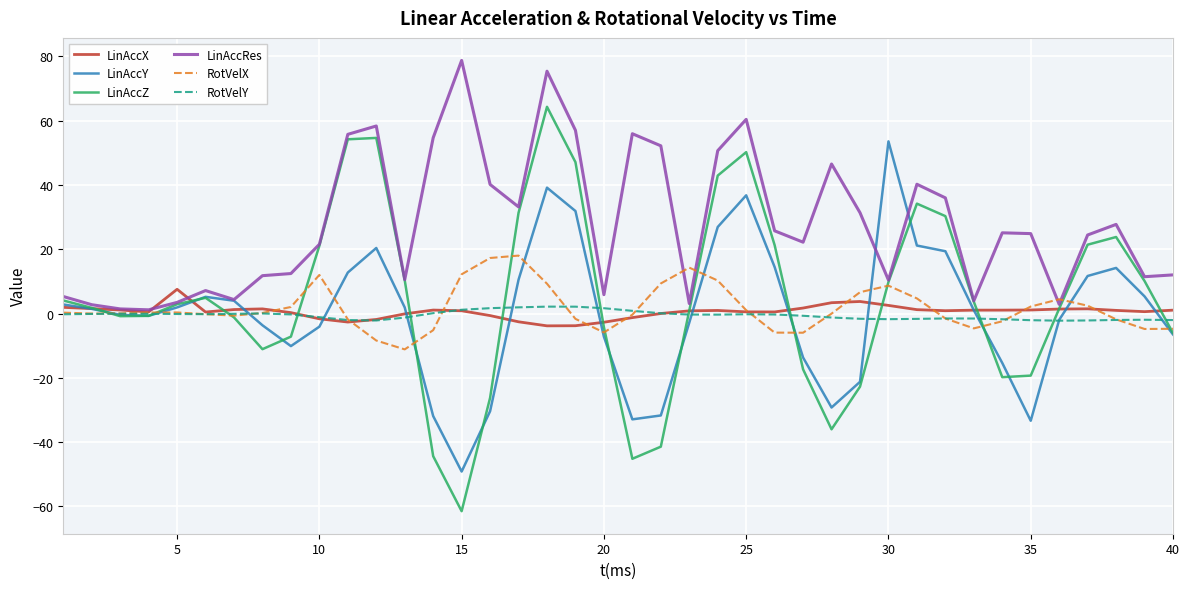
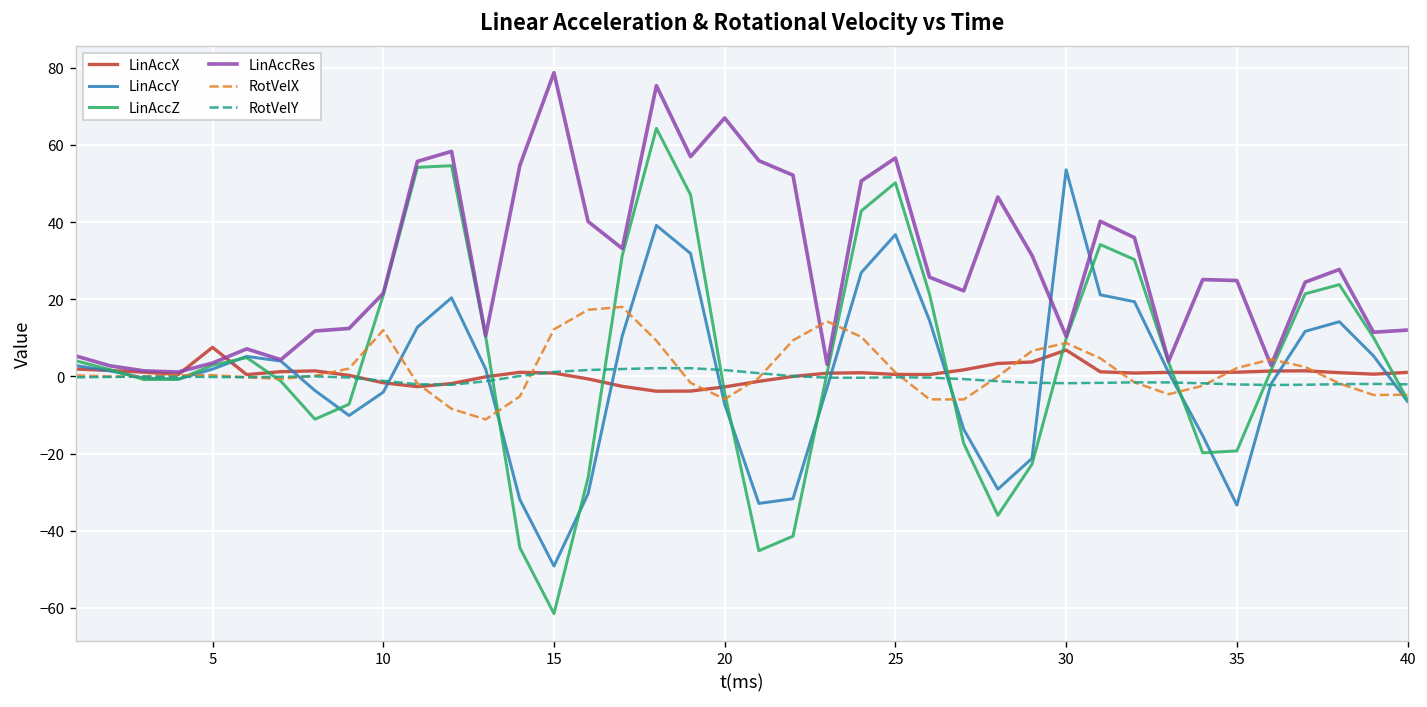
LinAccRes, 20: 6 -> 67
LinAccRes, 25: 60 -> 57
LinAccX, 30: 3 -> 7
